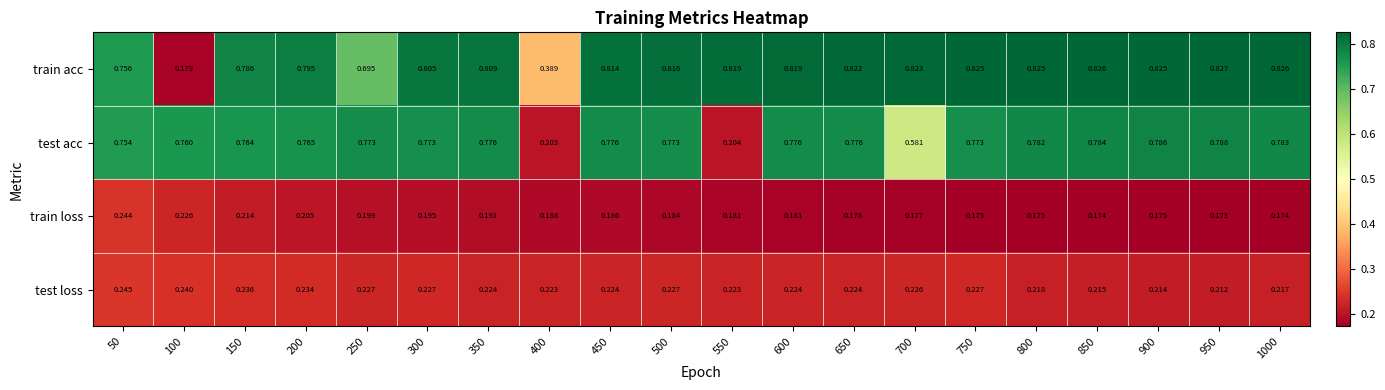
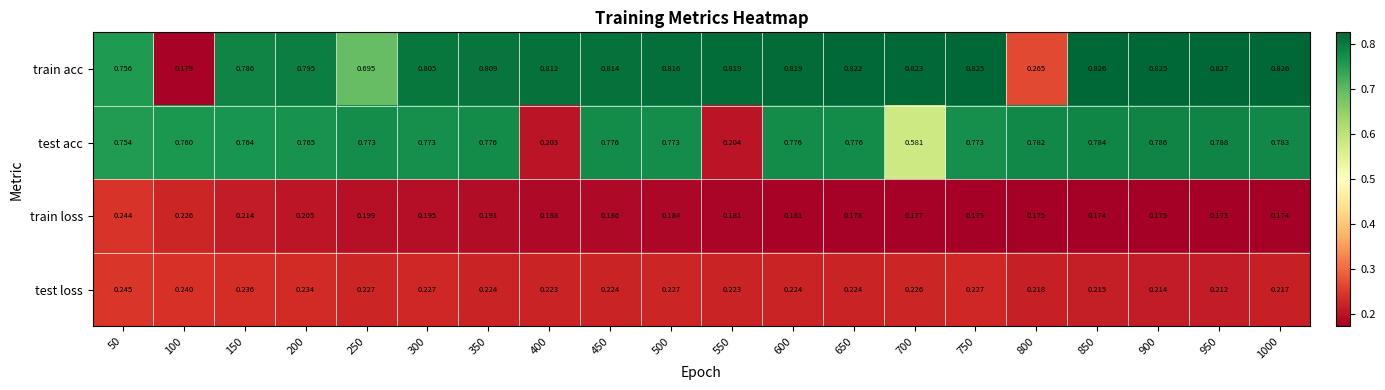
train acc, 400: 0.389 -> 0.812
train acc, 800: 0.825 -> 0.265
